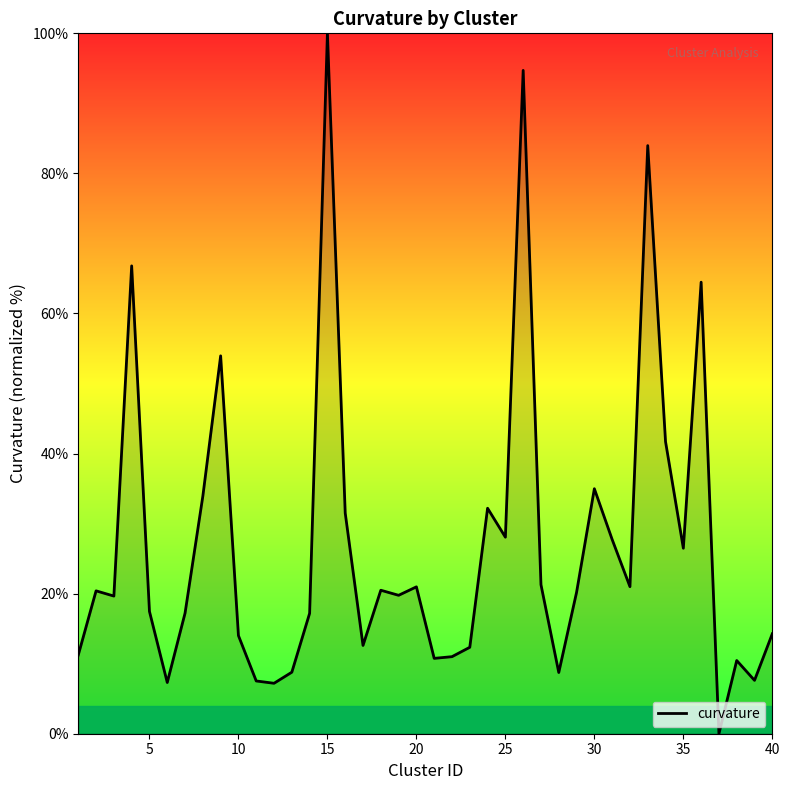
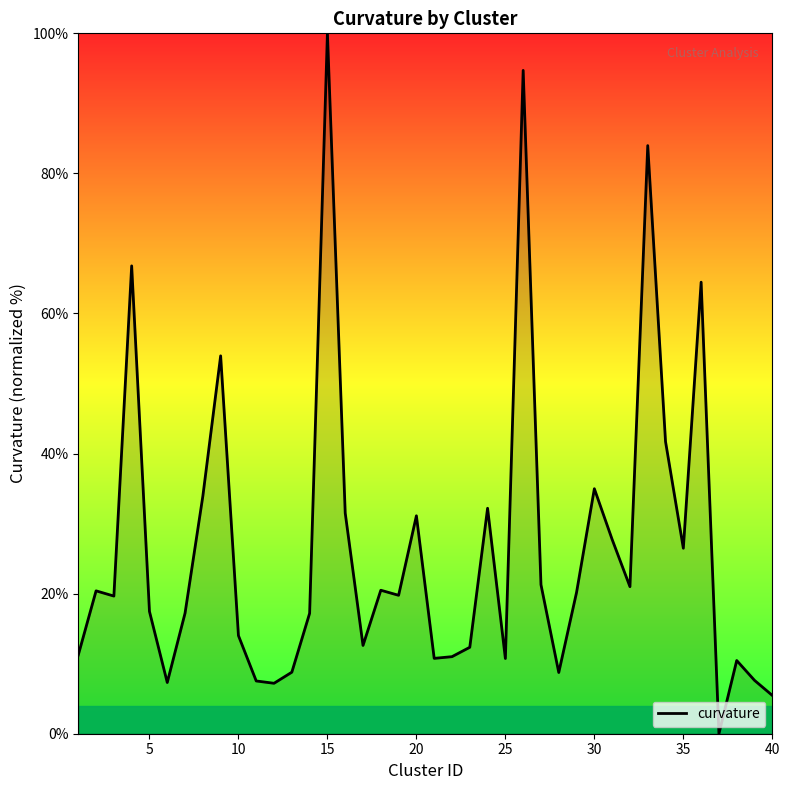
20: 21% -> 31%
25: 28% -> 11%
40: 14% -> 5%
